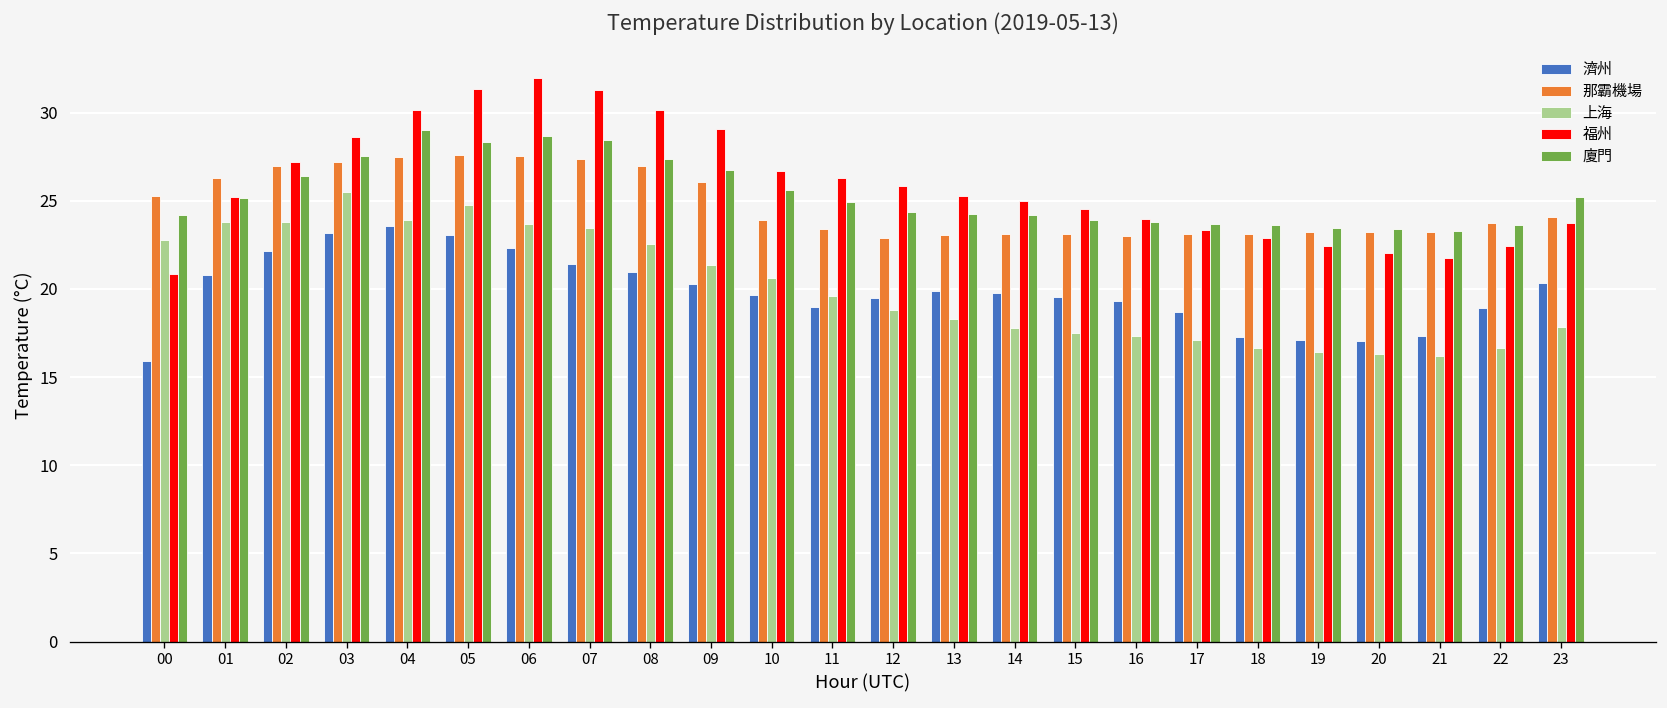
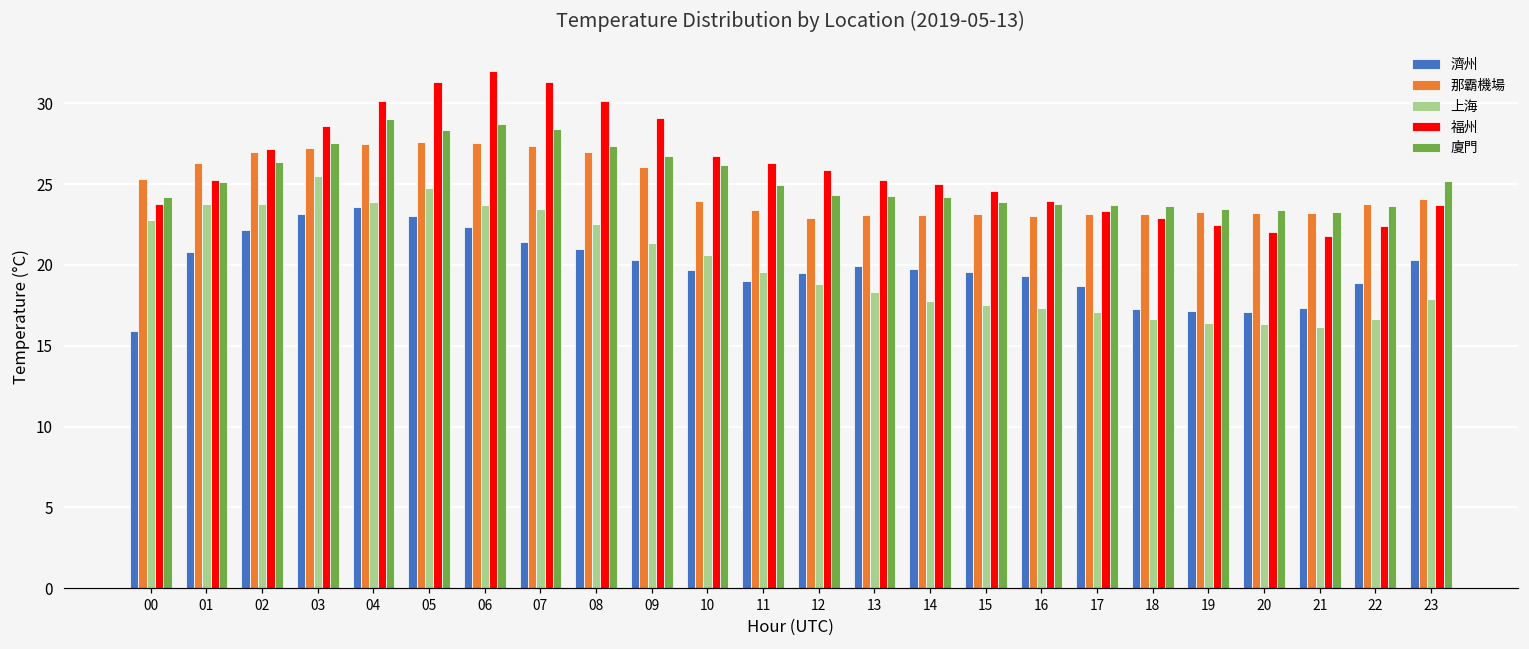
福州, 00: 20.9 -> 23.8
廈門, 10: 25.6 -> 26.2
